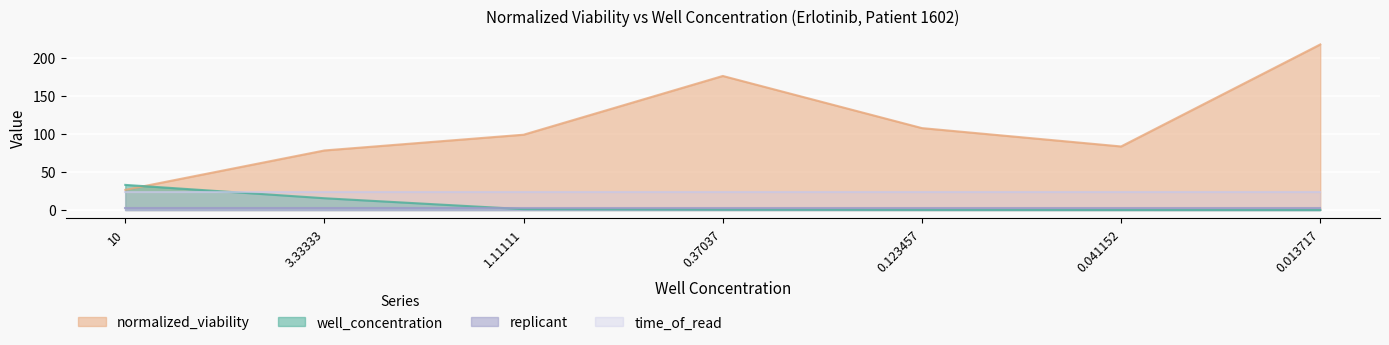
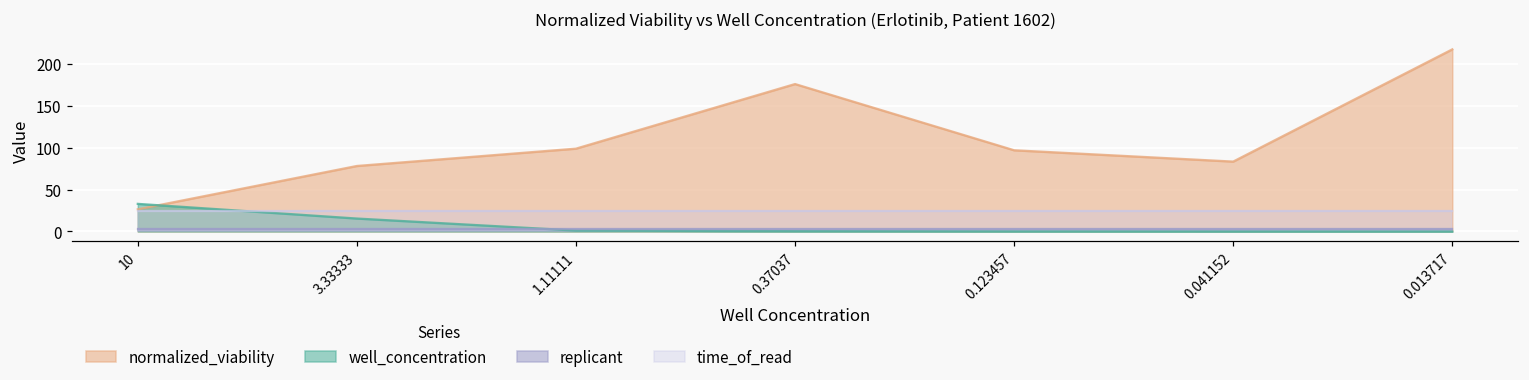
normalized_viability, 0.123457: 110 -> 100
